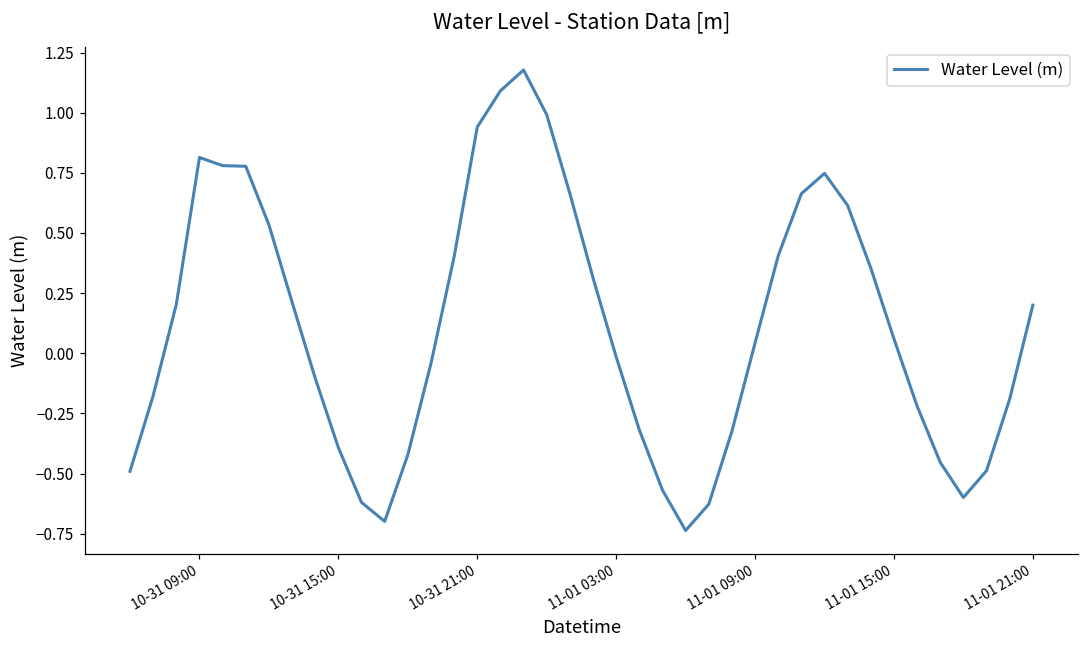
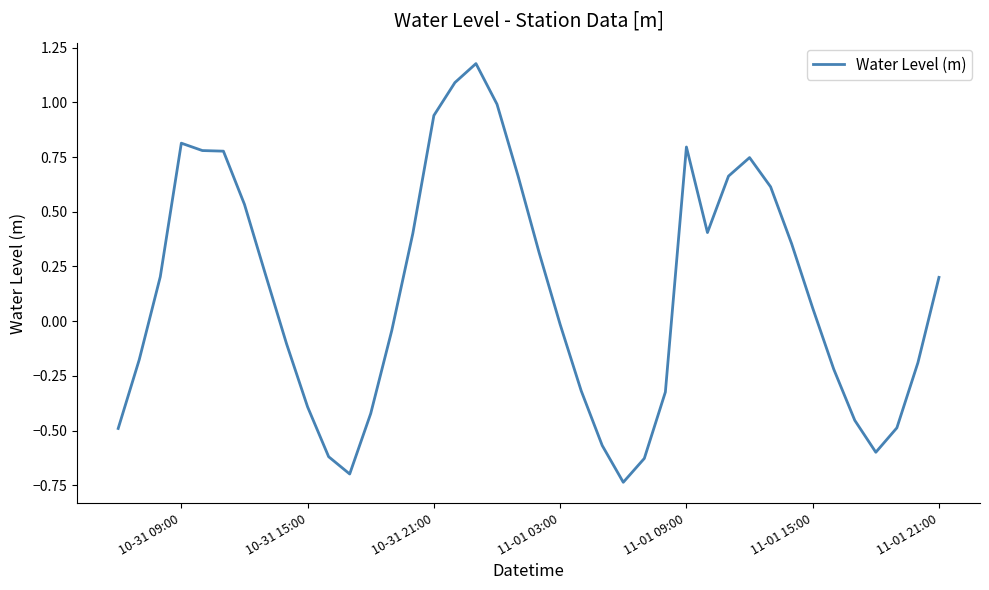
11-01 09:00: 0.04 -> 0.80
